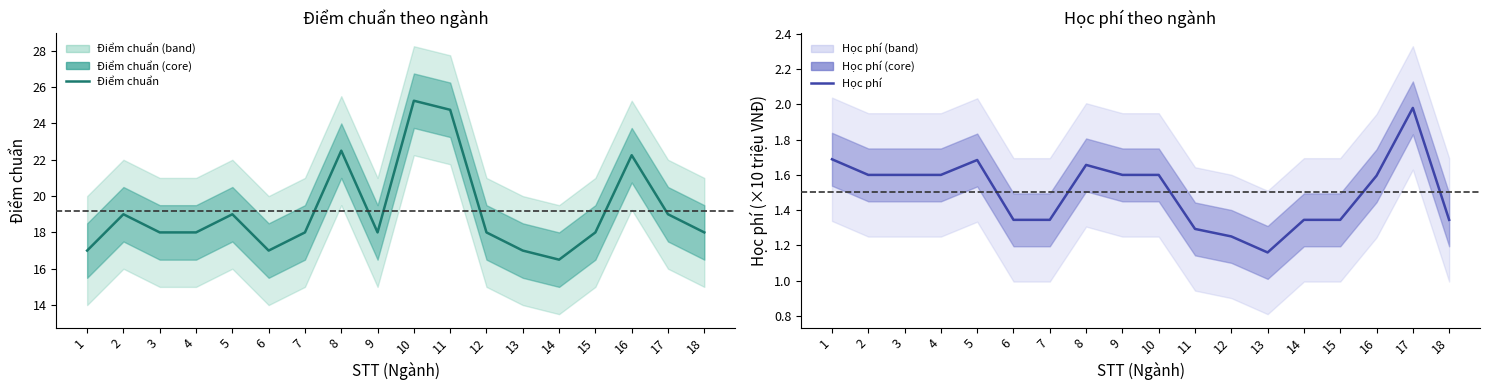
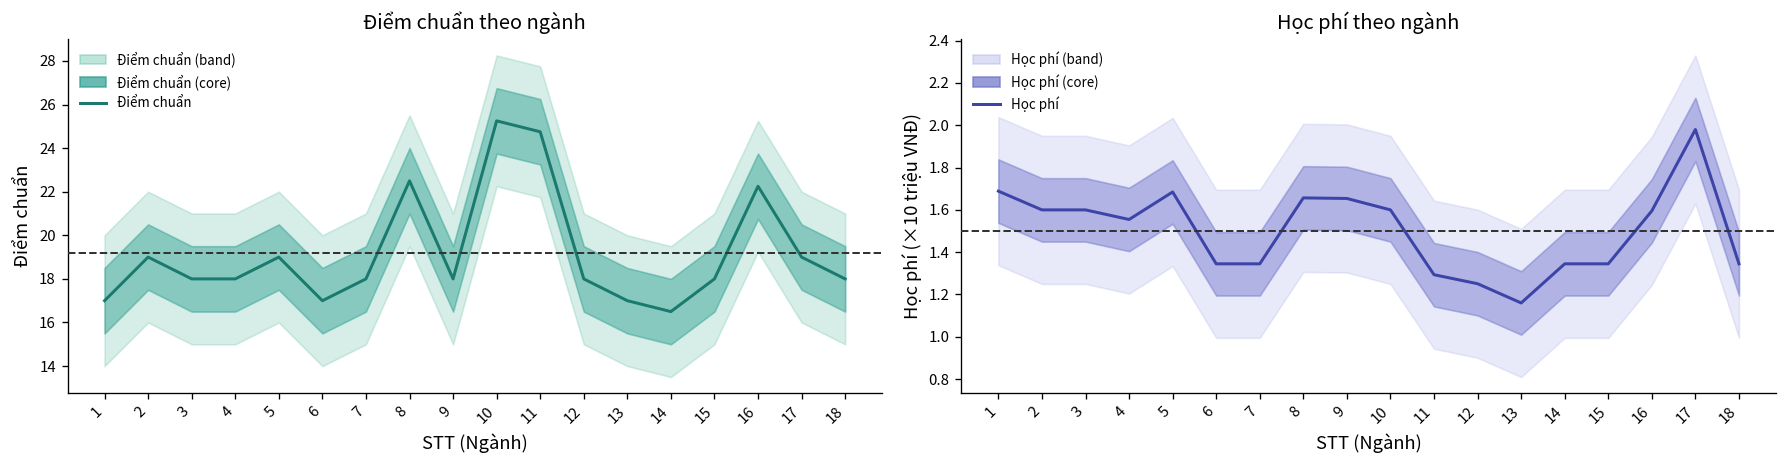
Học phí theo ngành, Học phí, 4: 1.60 -> 1.55
Học phí theo ngành, Học phí, 9: 1.60 -> 1.65
